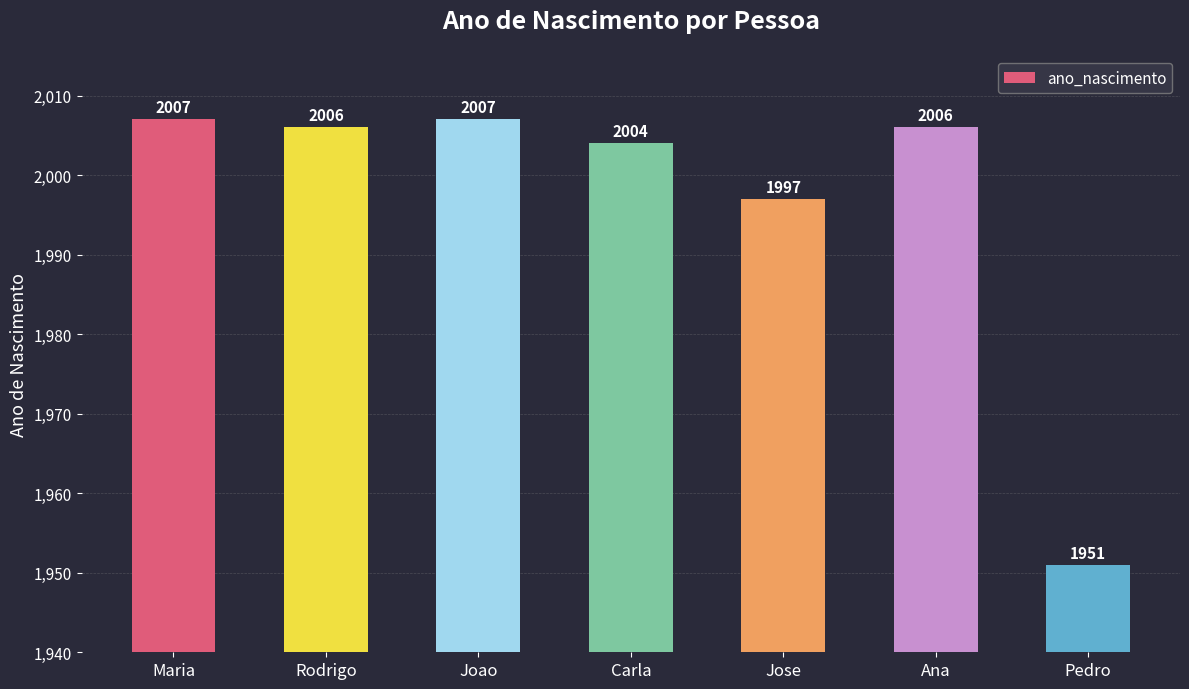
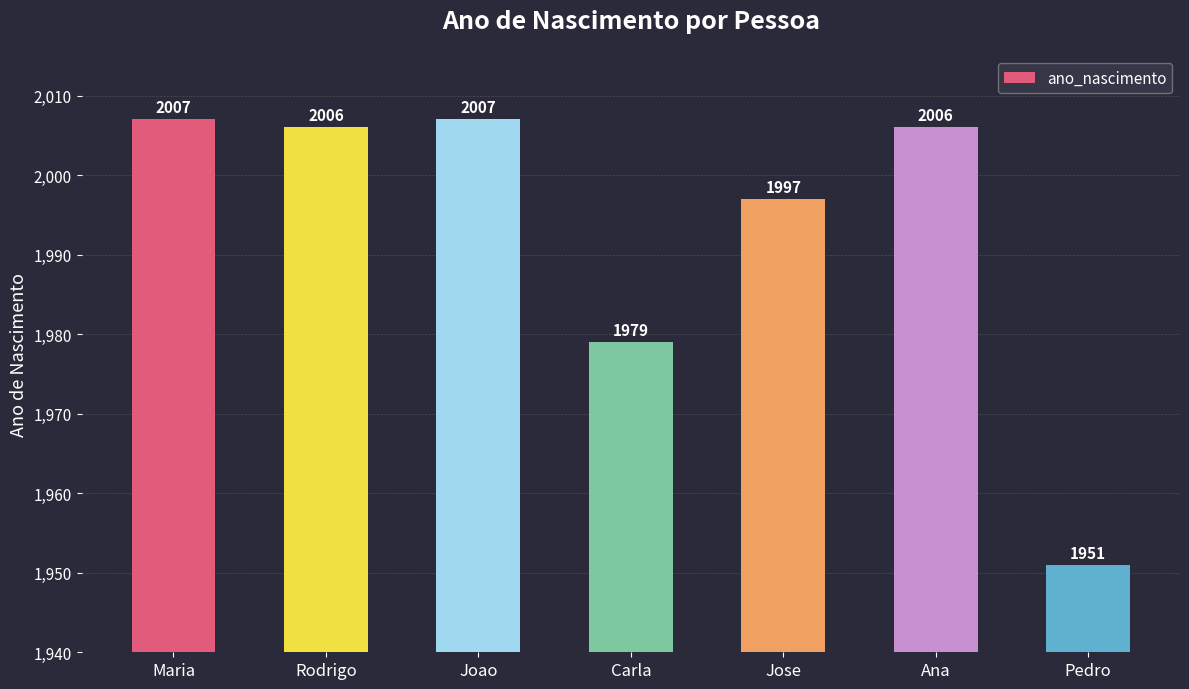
Carla: 2004 -> 1979
